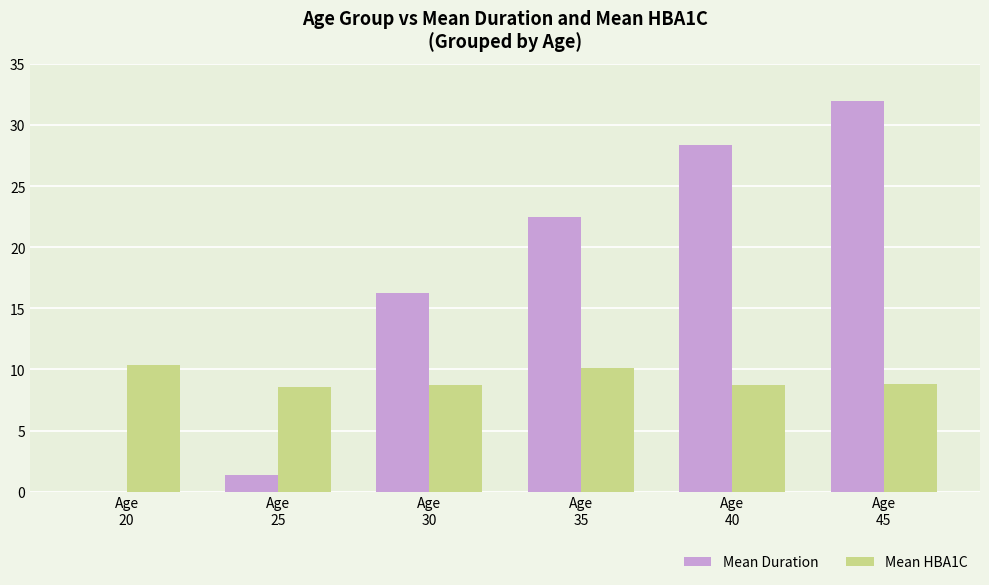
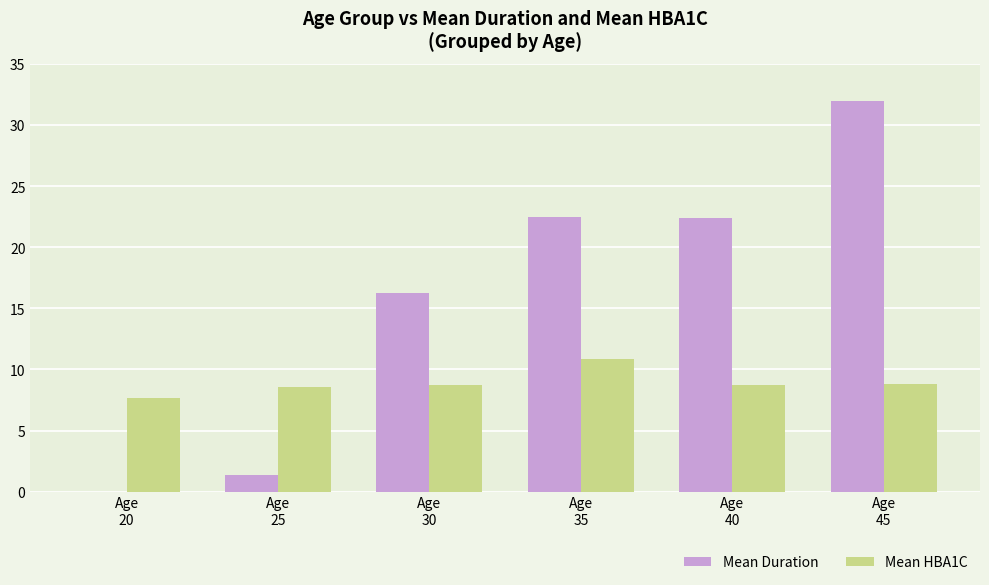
Mean HBA1C, Age 20: 10.3 -> 7.7
Mean HBA1C, Age 35: 10.1 -> 10.9
Mean Duration, Age 40: 28.3 -> 22.4
